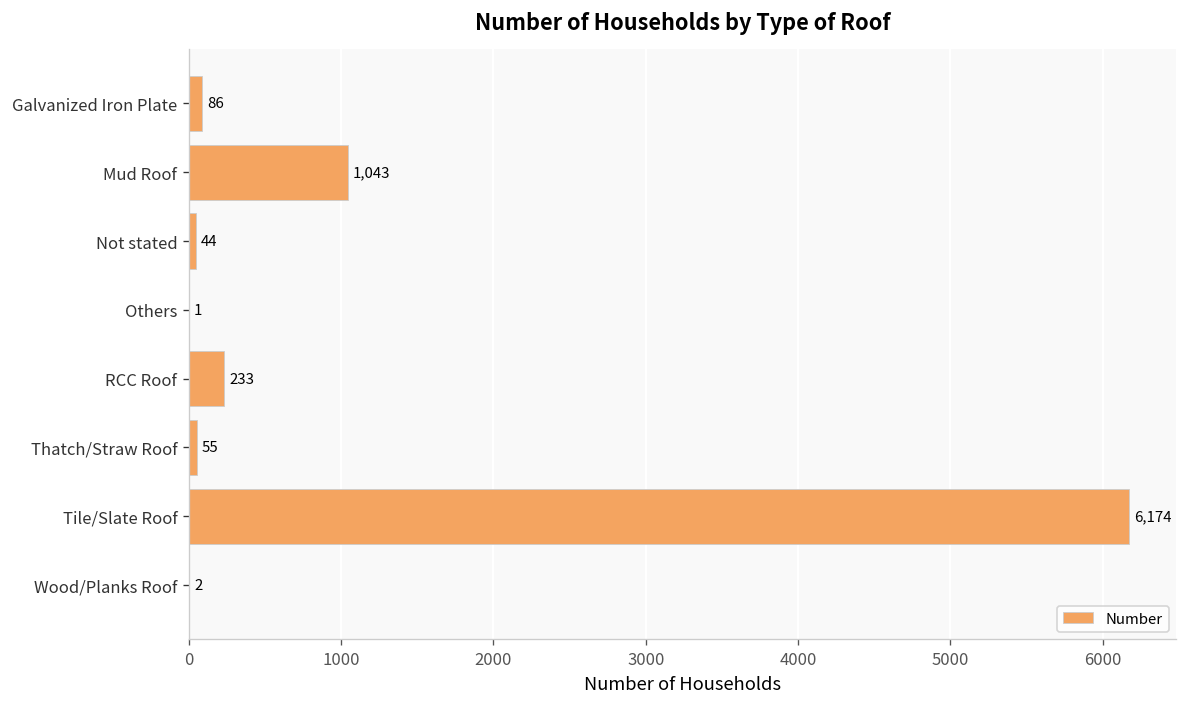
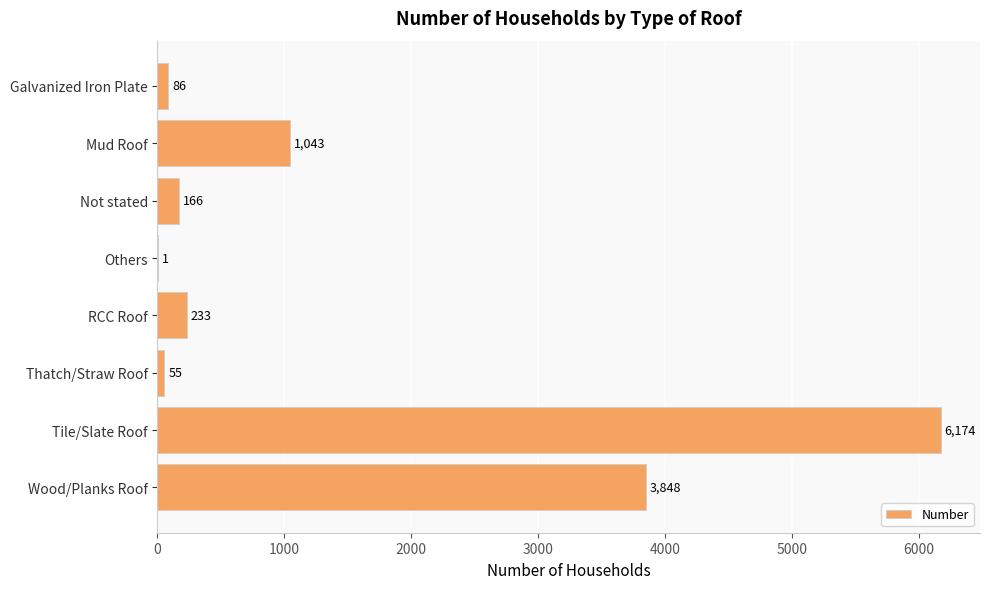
Not stated: 44 -> 166
Wood/Planks Roof: 2 -> 3,848
